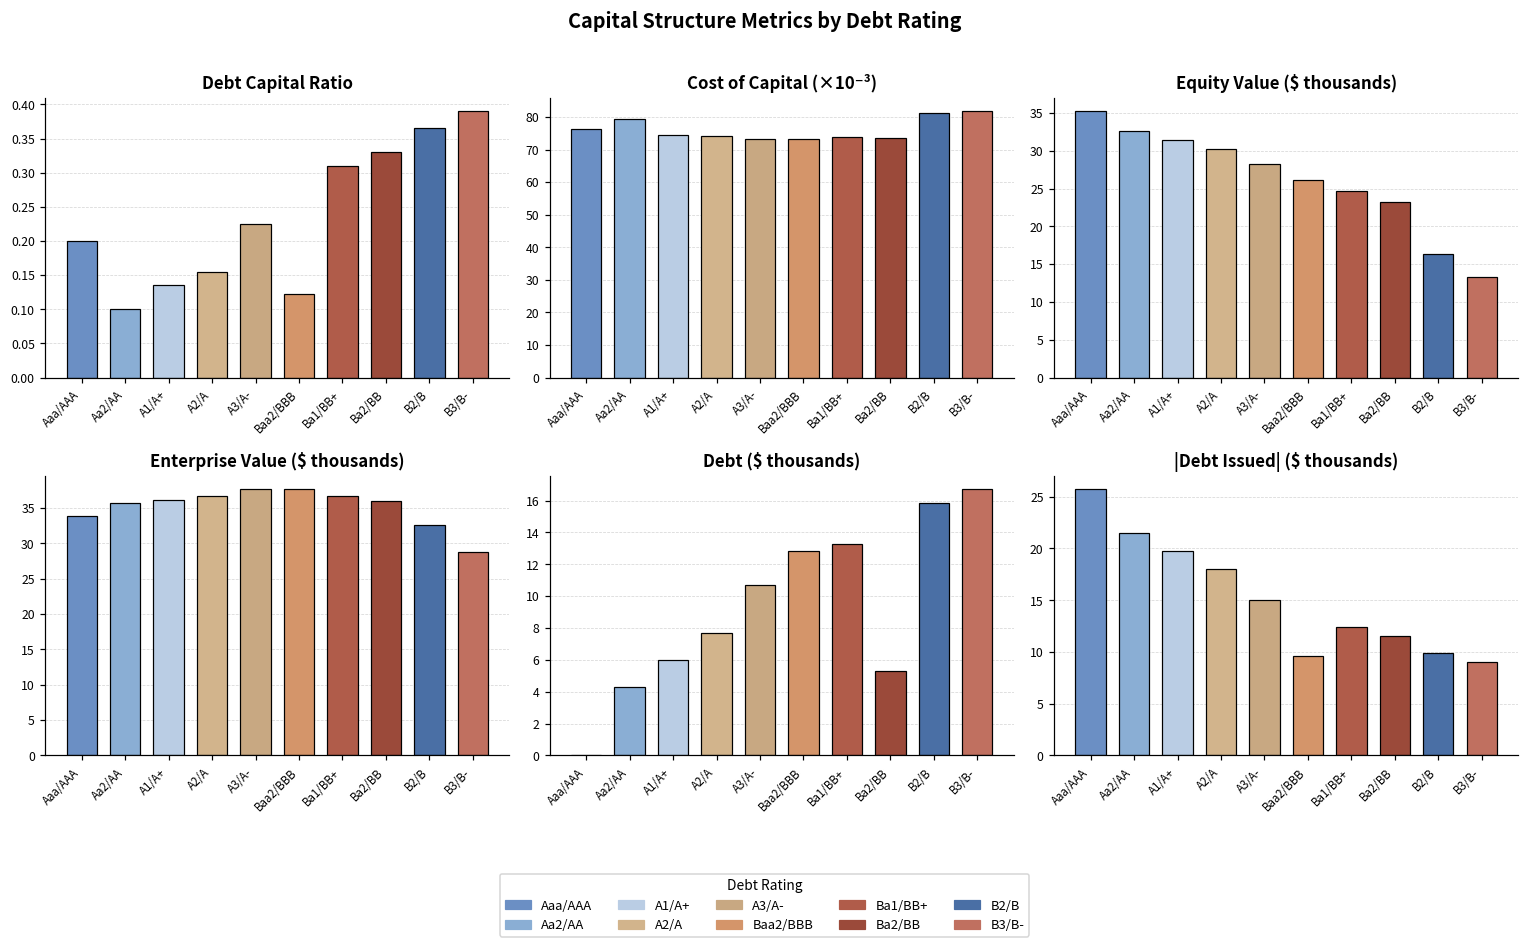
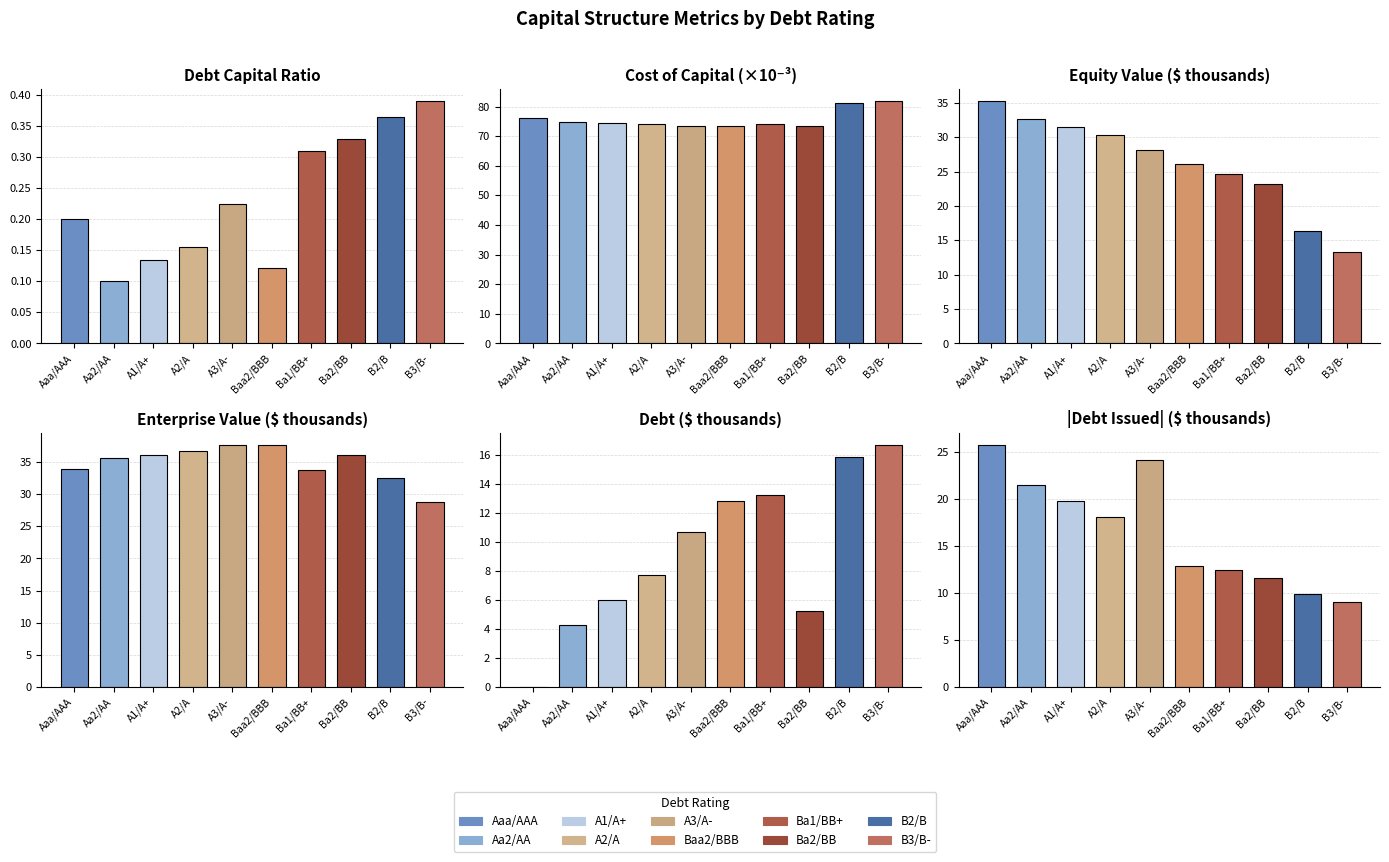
Cost of Capital (×10⁻³), Aa2/AA: 79 -> 75
Enterprise Value ($ thousands), Ba1/BB+: 37 -> 34
|Debt Issued| ($ thousands), A3/A-: 15 -> 24
|Debt Issued| ($ thousands), Baa2/BBB: 10 -> 13
